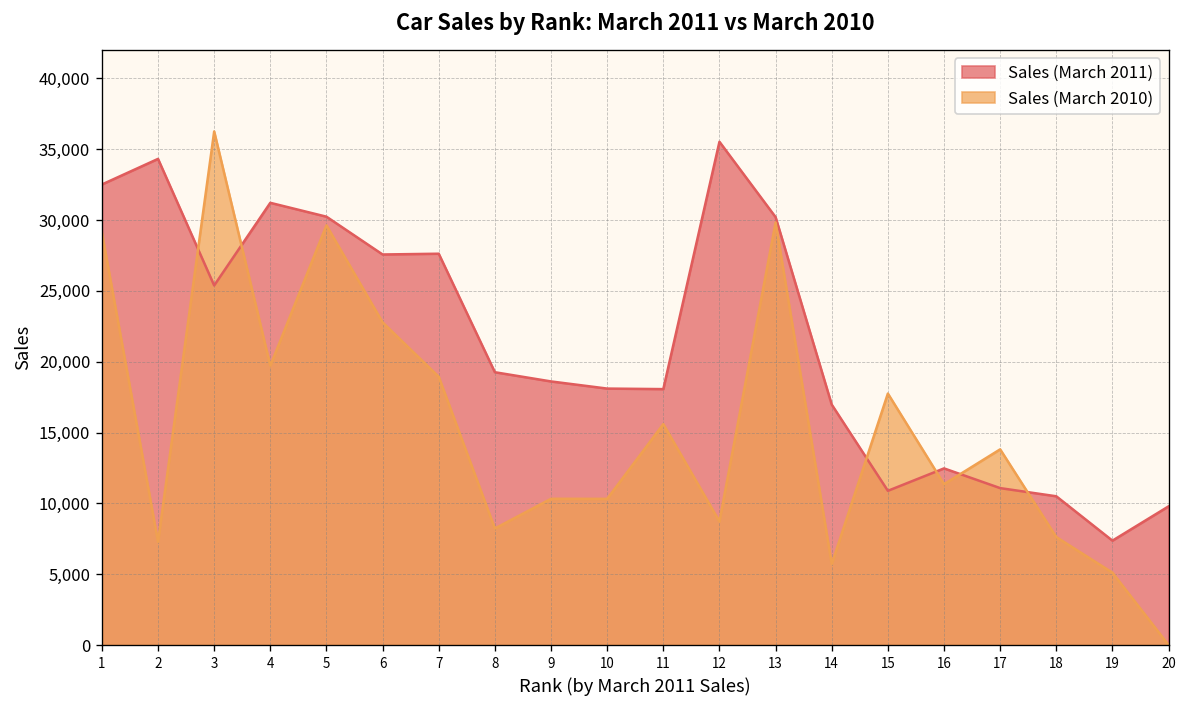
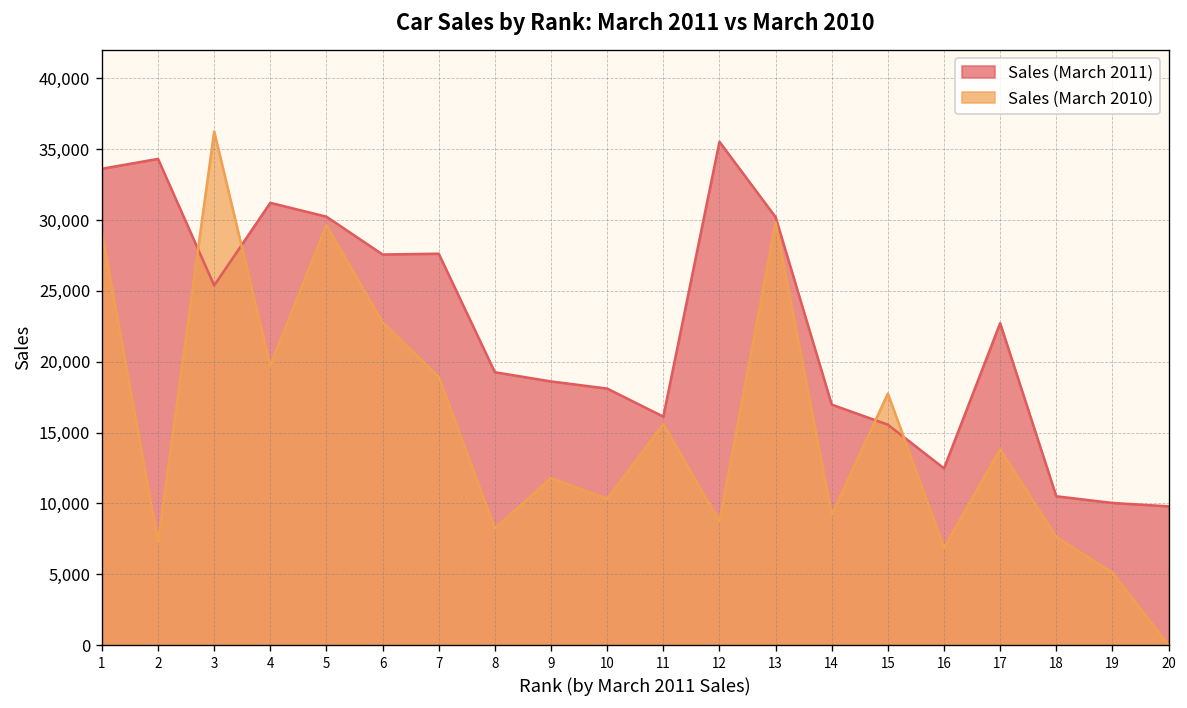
Sales (March 2011), 1: 32,500 -> 33,600
Sales (March 2010), 9: 10,300 -> 11,800
Sales (March 2011), 11: 18,100 -> 16,100
Sales (March 2010), 14: 5,700 -> 9,200
Sales (March 2011), 15: 10,900 -> 15,600
Sales (March 2010), 16: 11,400 -> 6,900
Sales (March 2011), 17: 11,100 -> 22,700
Sales (March 2011), 19: 7,400 -> 10,000
